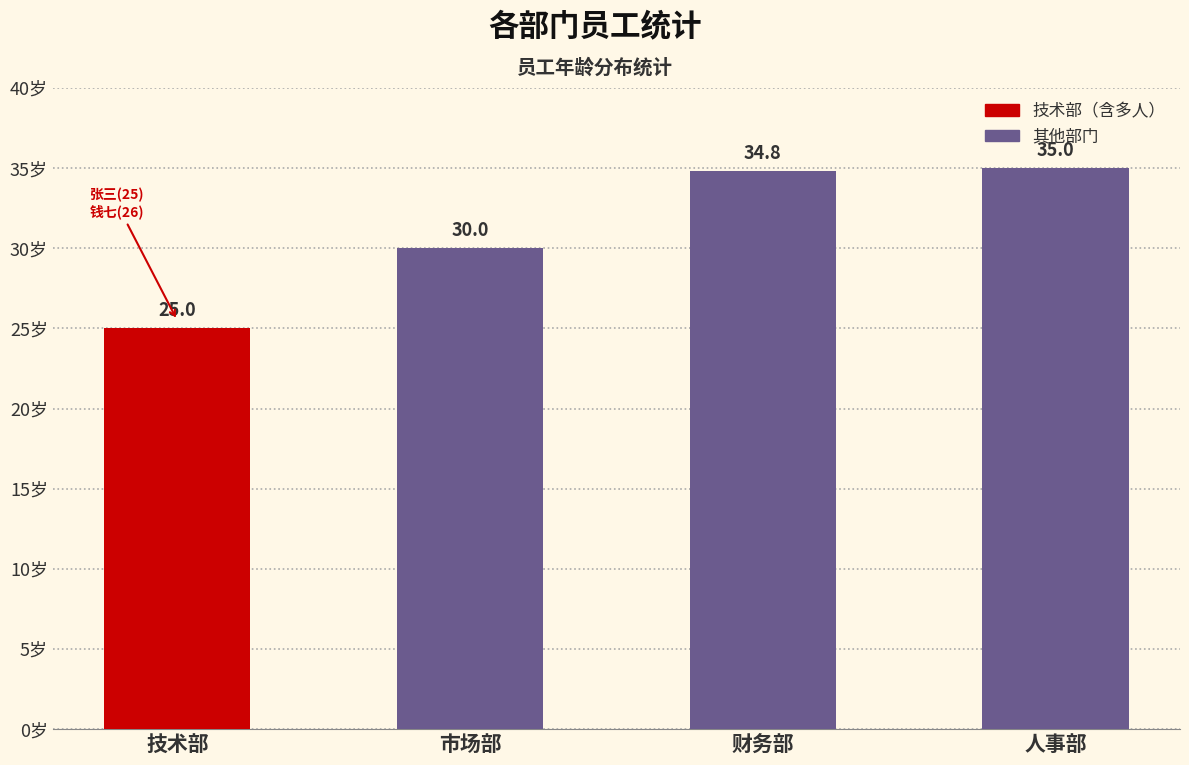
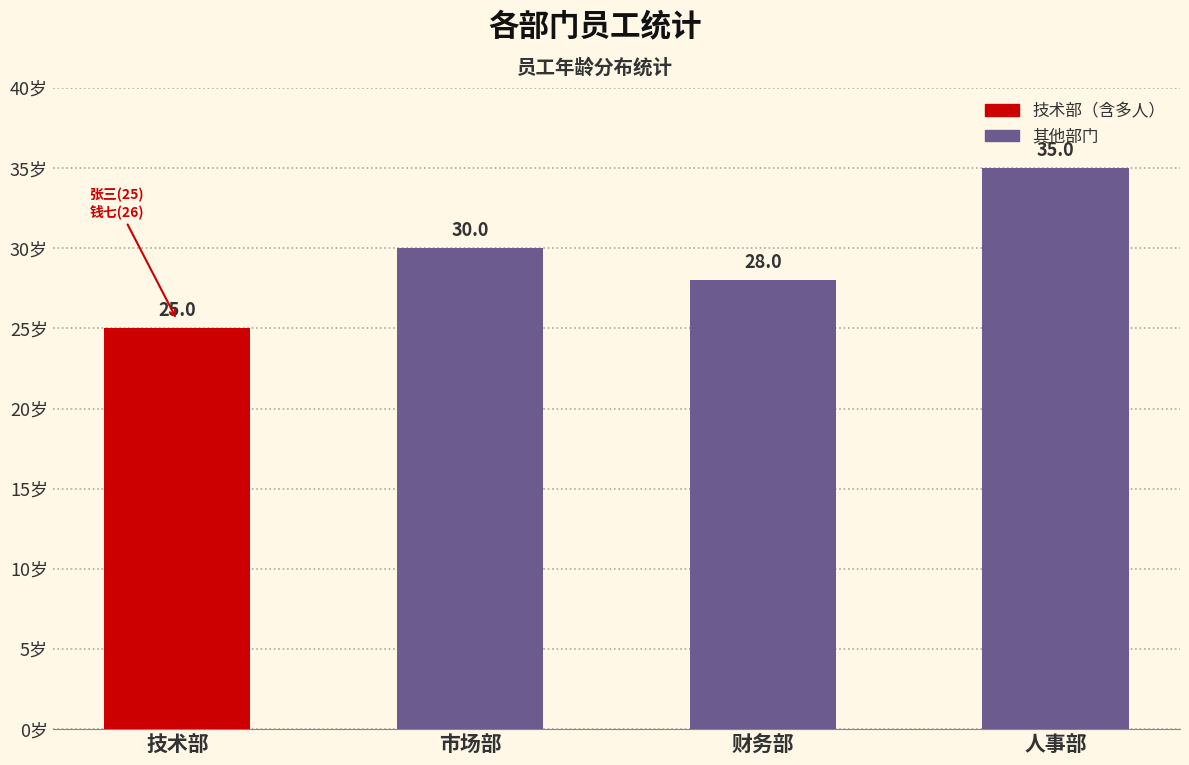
财务部: 34.8 -> 28.0
